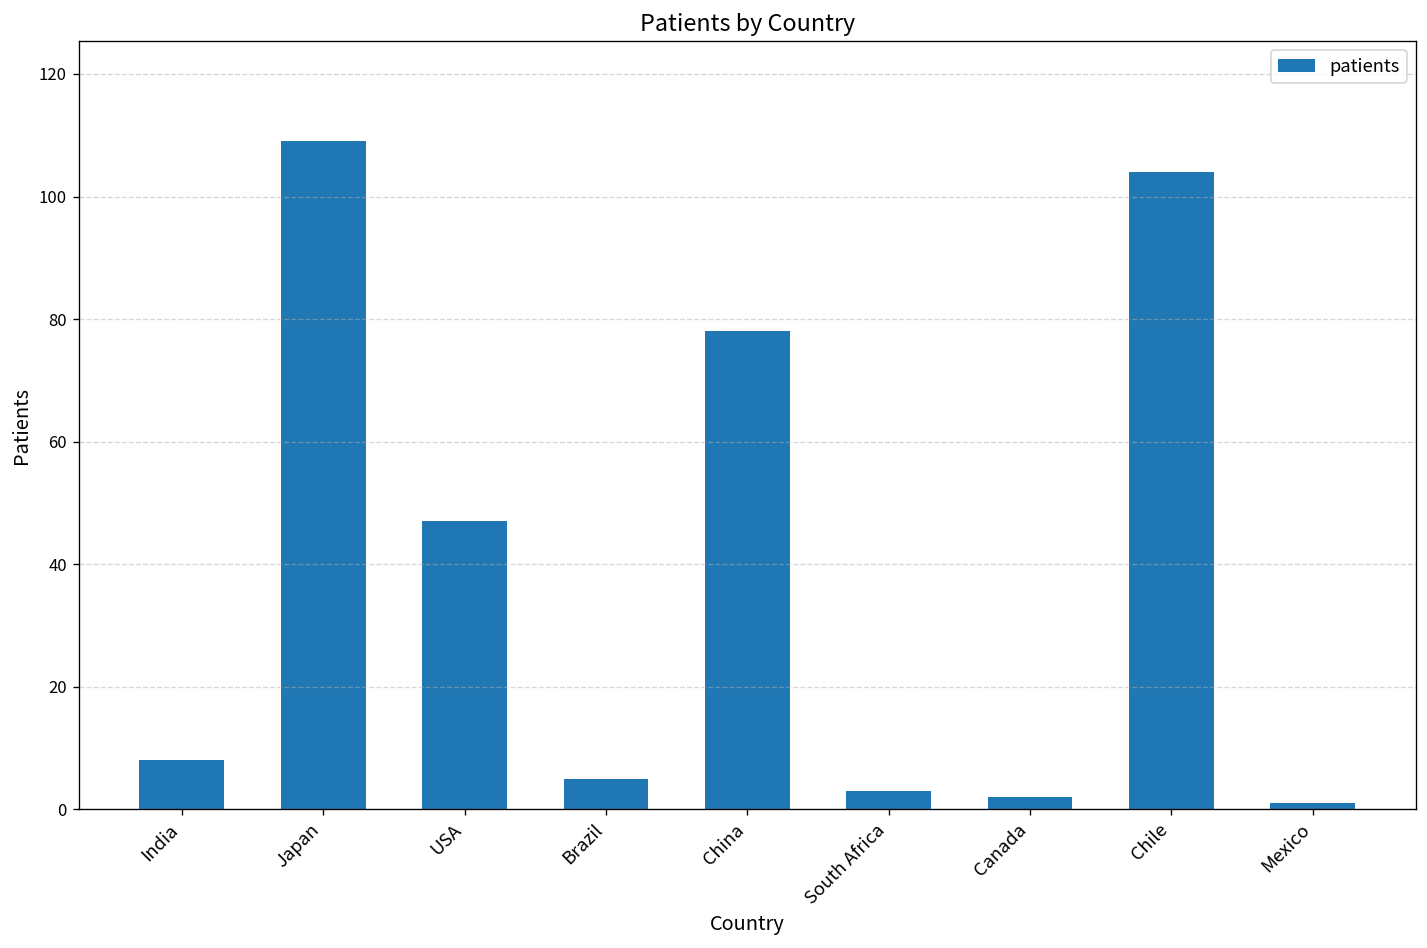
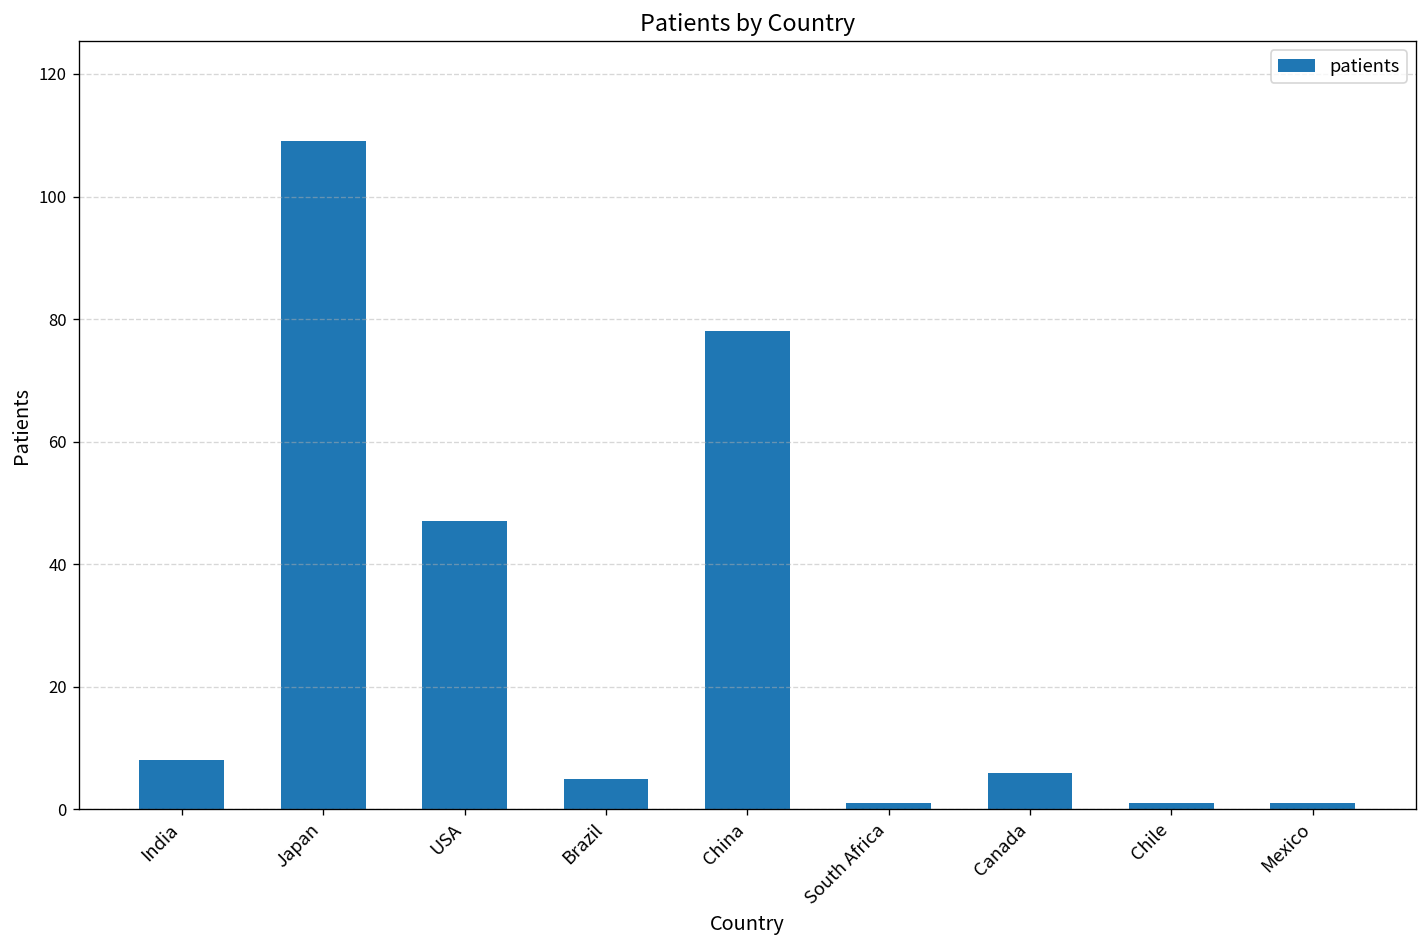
South Africa: 3 -> 1
Canada: 2 -> 6
Chile: 104 -> 1
